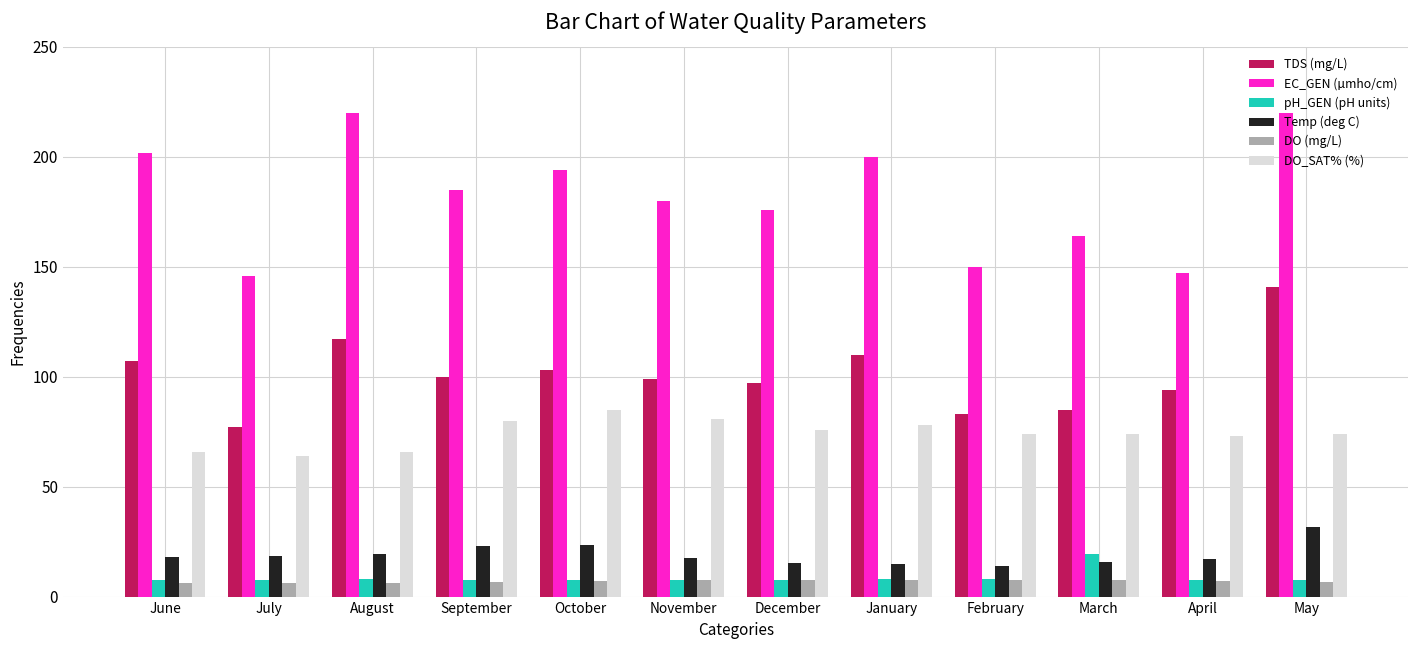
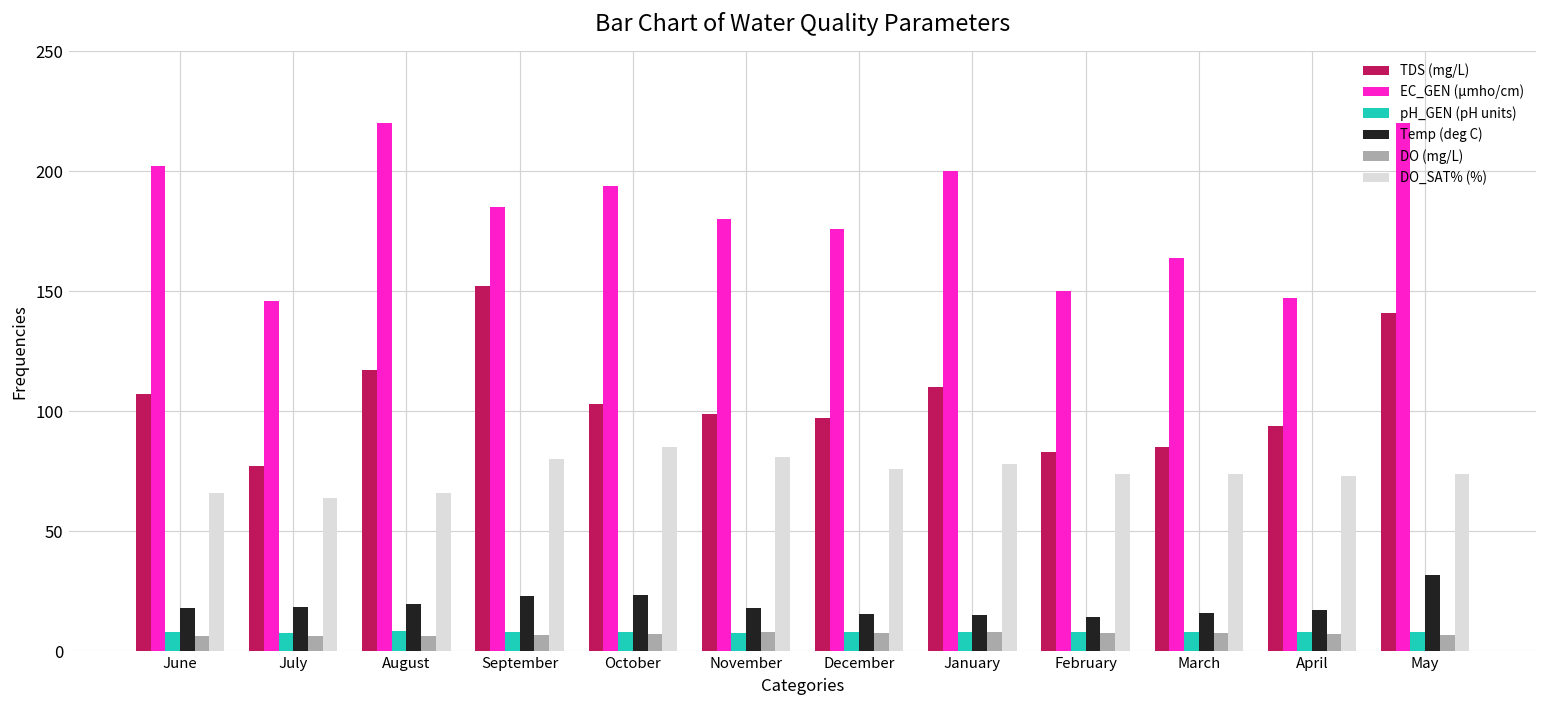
TDS (mg/L), September: 100 -> 152
pH_GEN (pH units), March: 19 -> 8
